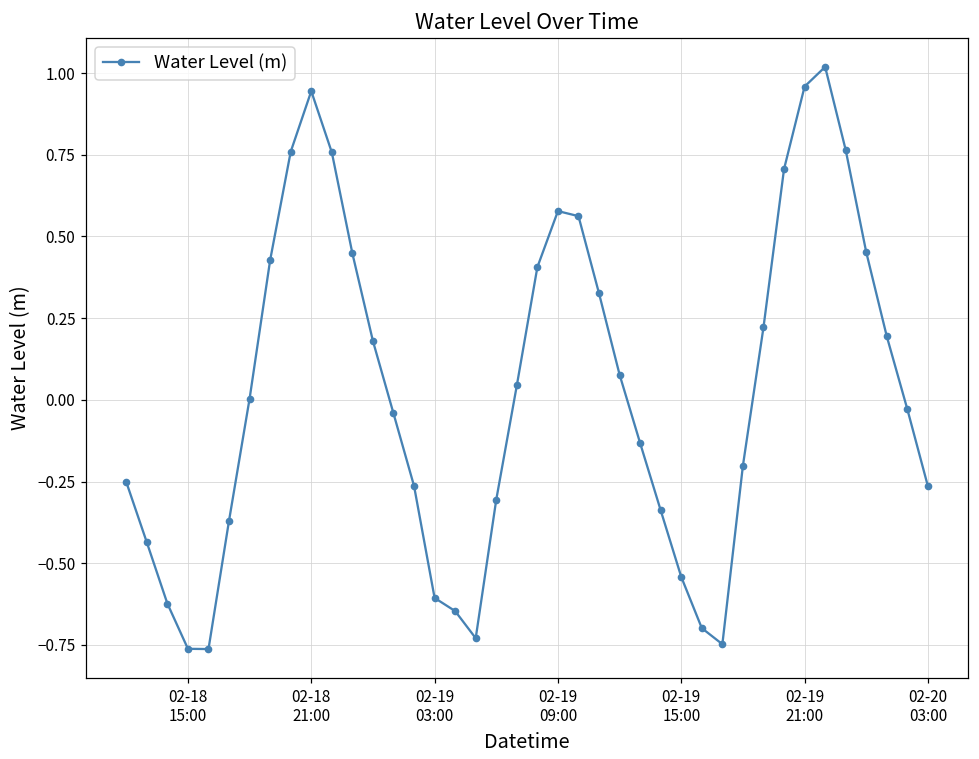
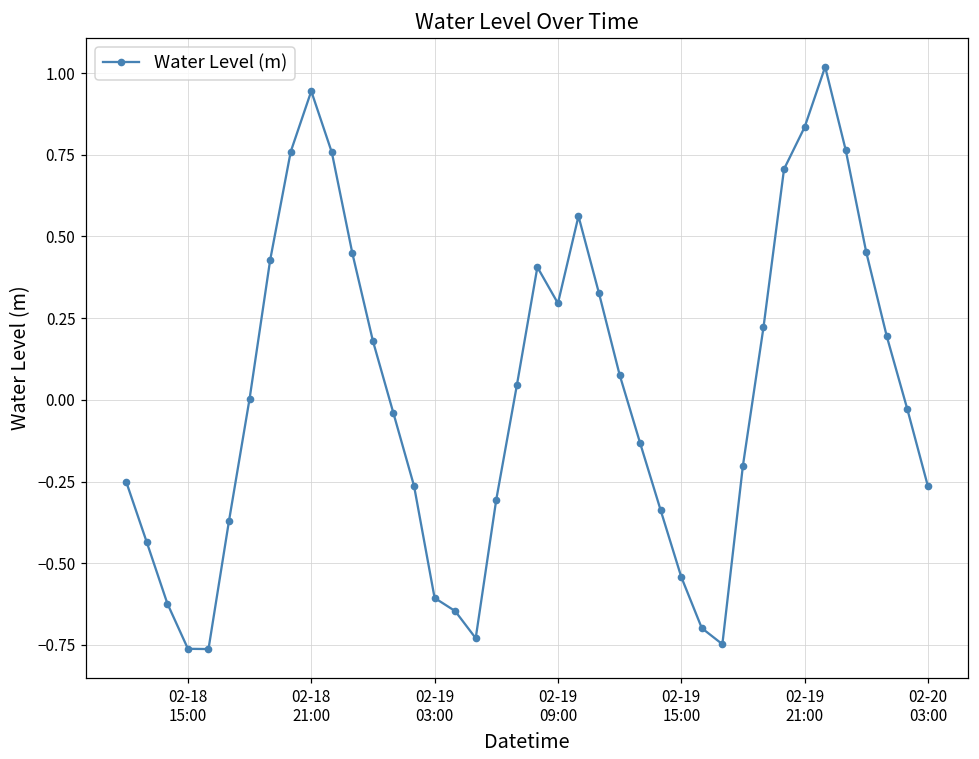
02-19 09:00: 0.58 -> 0.30
02-19 21:00: 0.96 -> 0.83
